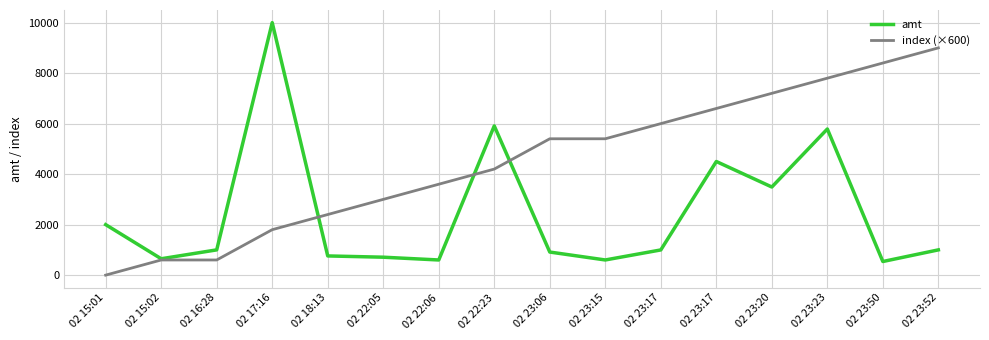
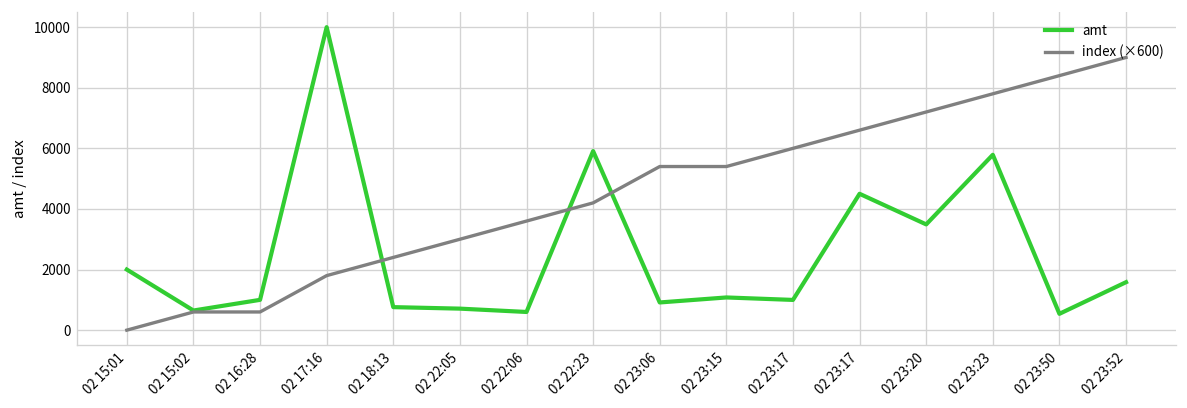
amt, 02 23:15: 600 -> 1100
amt, 02 23:52: 1000 -> 1600
